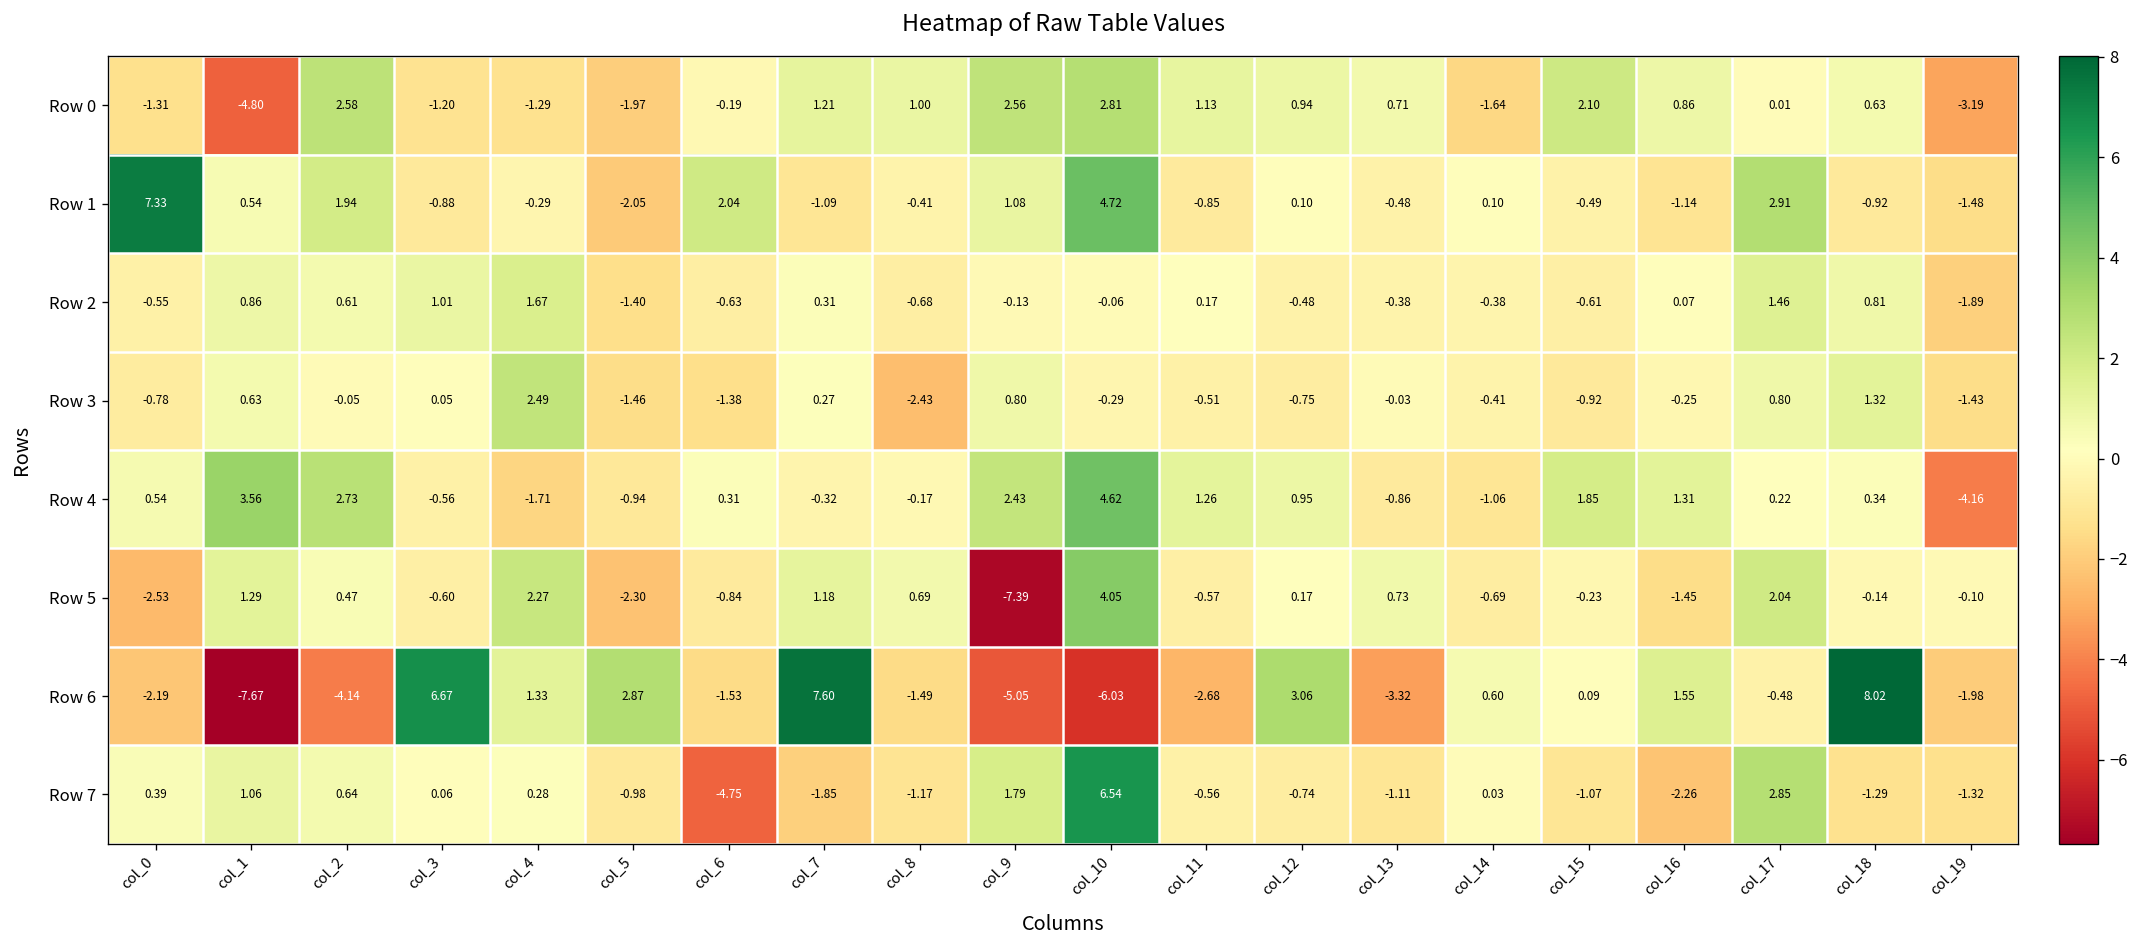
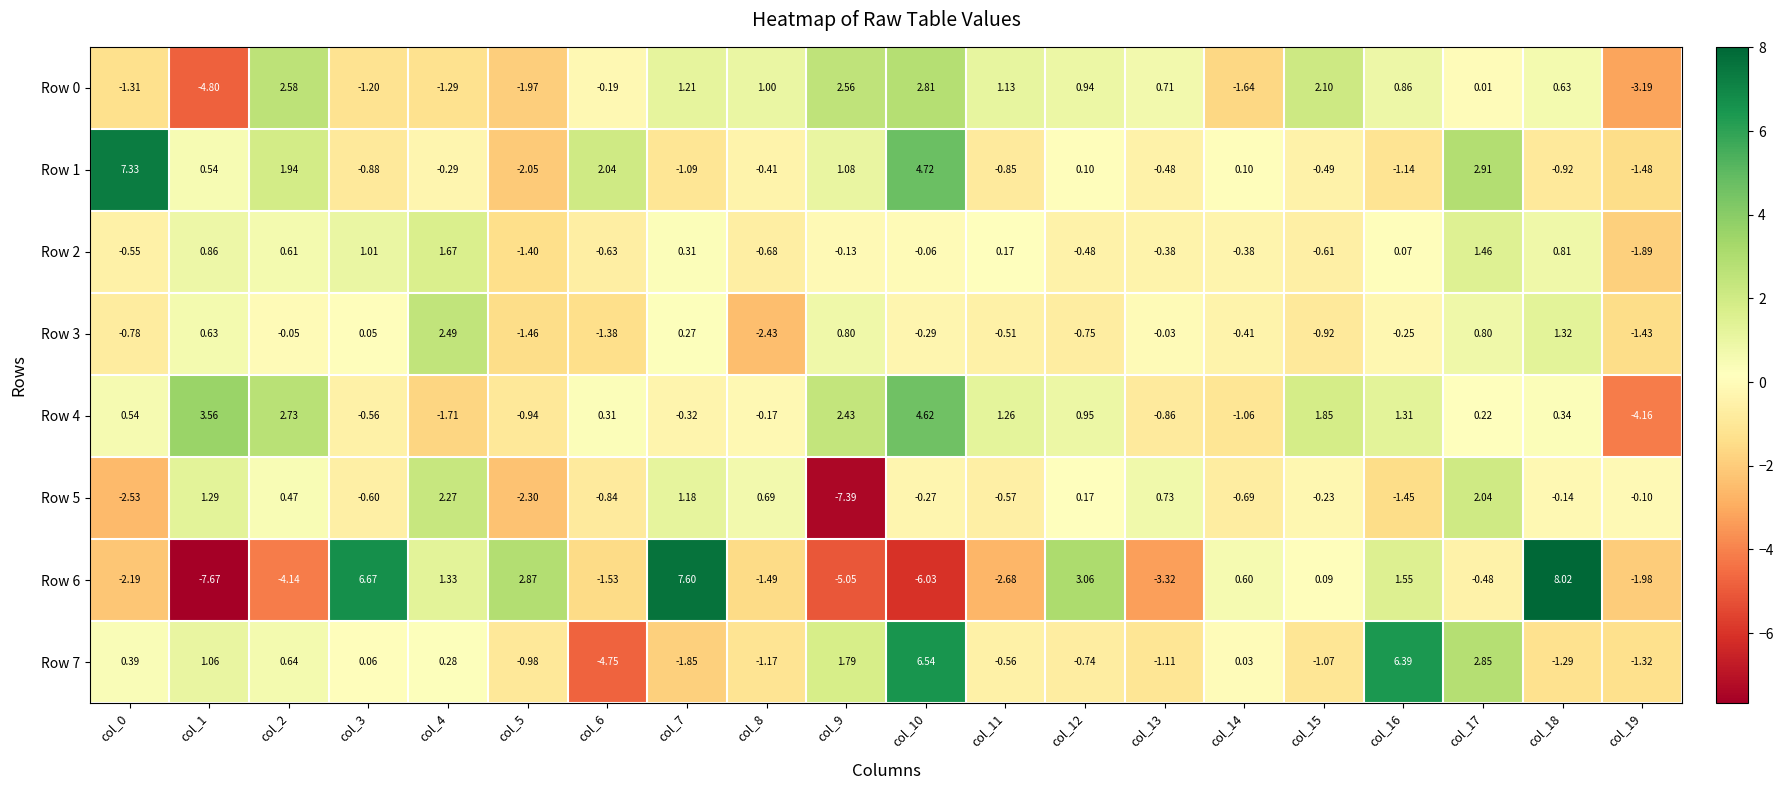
Row 5, col_10: 4.05 -> -0.27
Row 7, col_16: -2.26 -> 6.39
